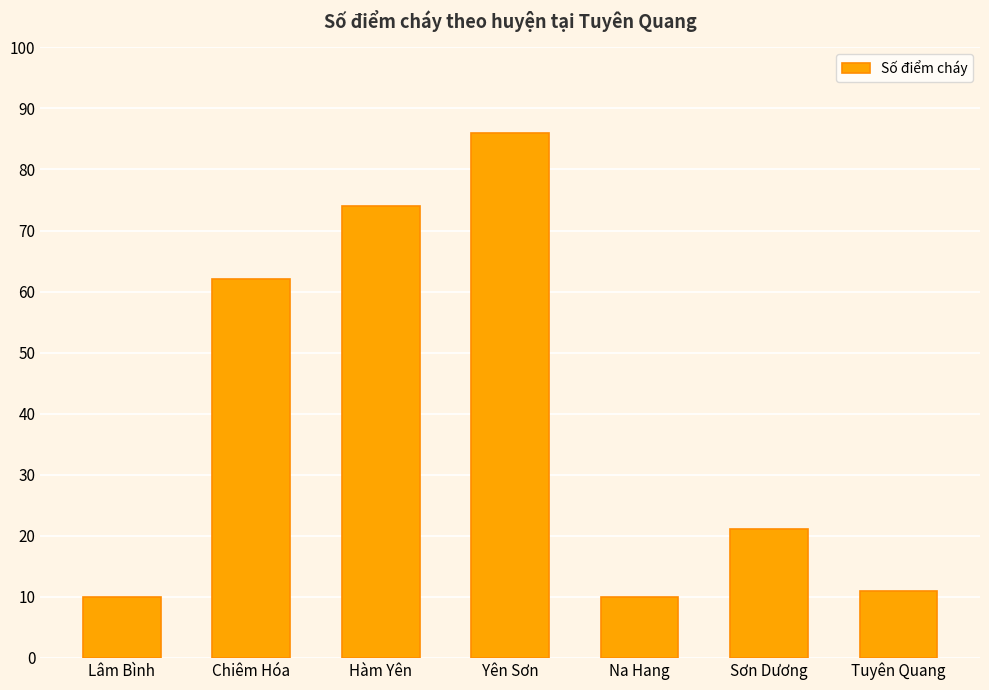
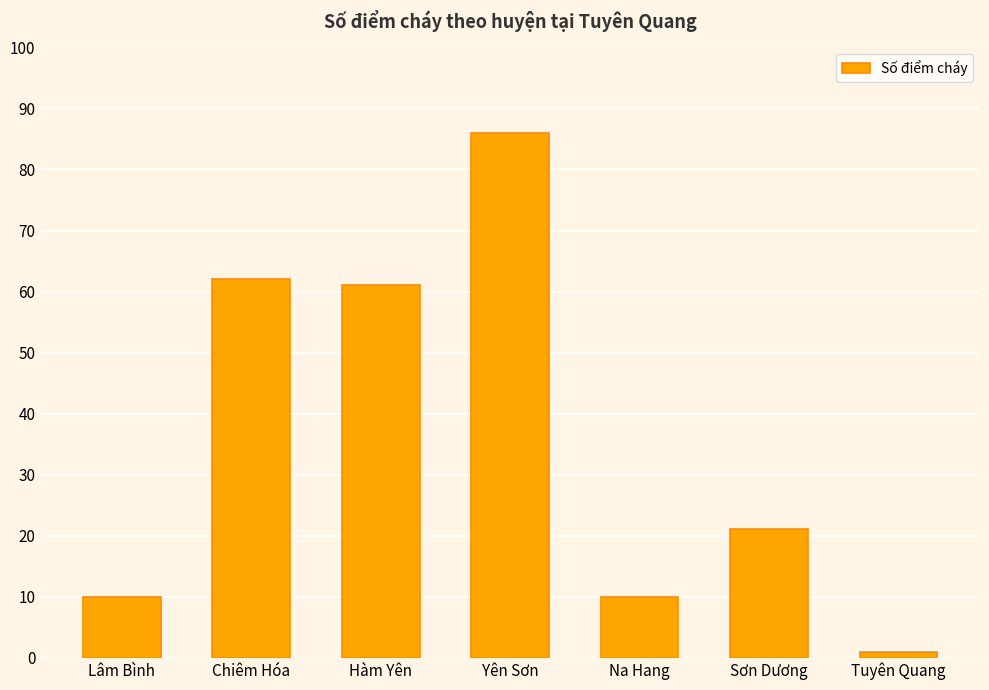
Hàm Yên: 74 -> 61
Tuyên Quang: 11 -> 1
